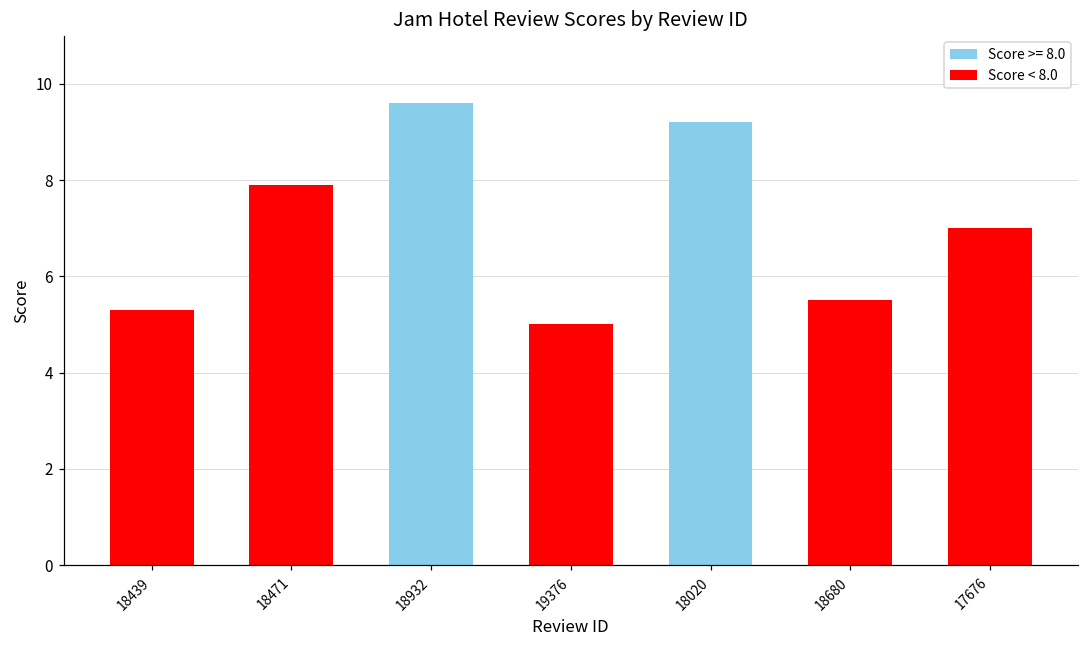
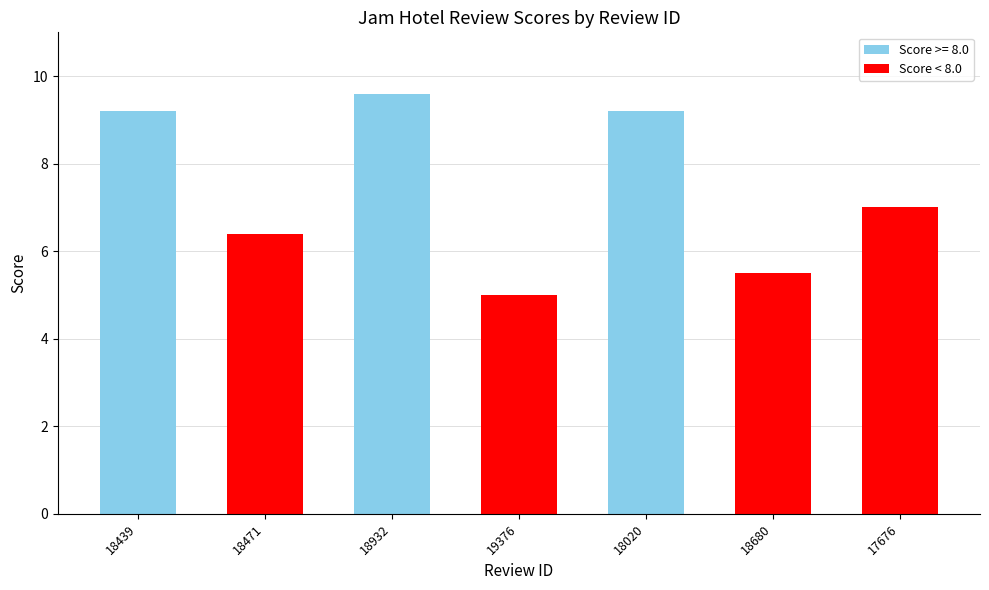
18439: 5.3 -> 9.2
18471: 7.9 -> 6.4
